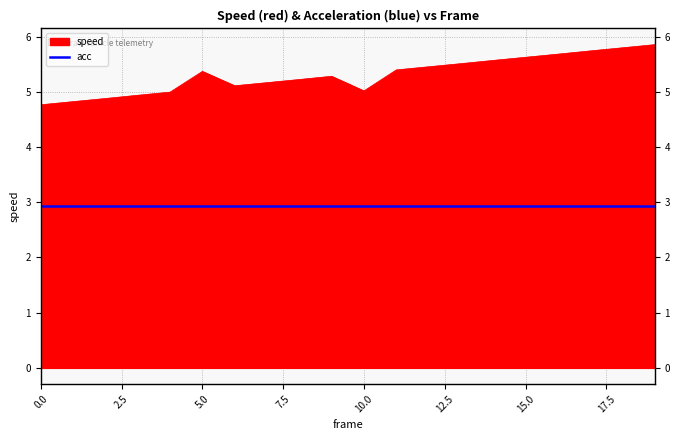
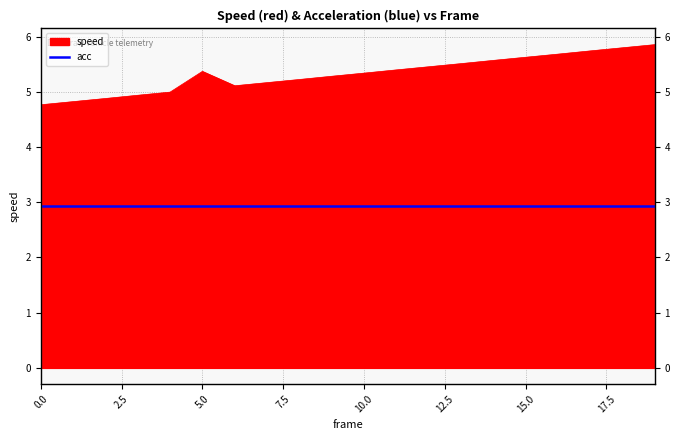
speed, 10.0: 5.0 -> 5.3
